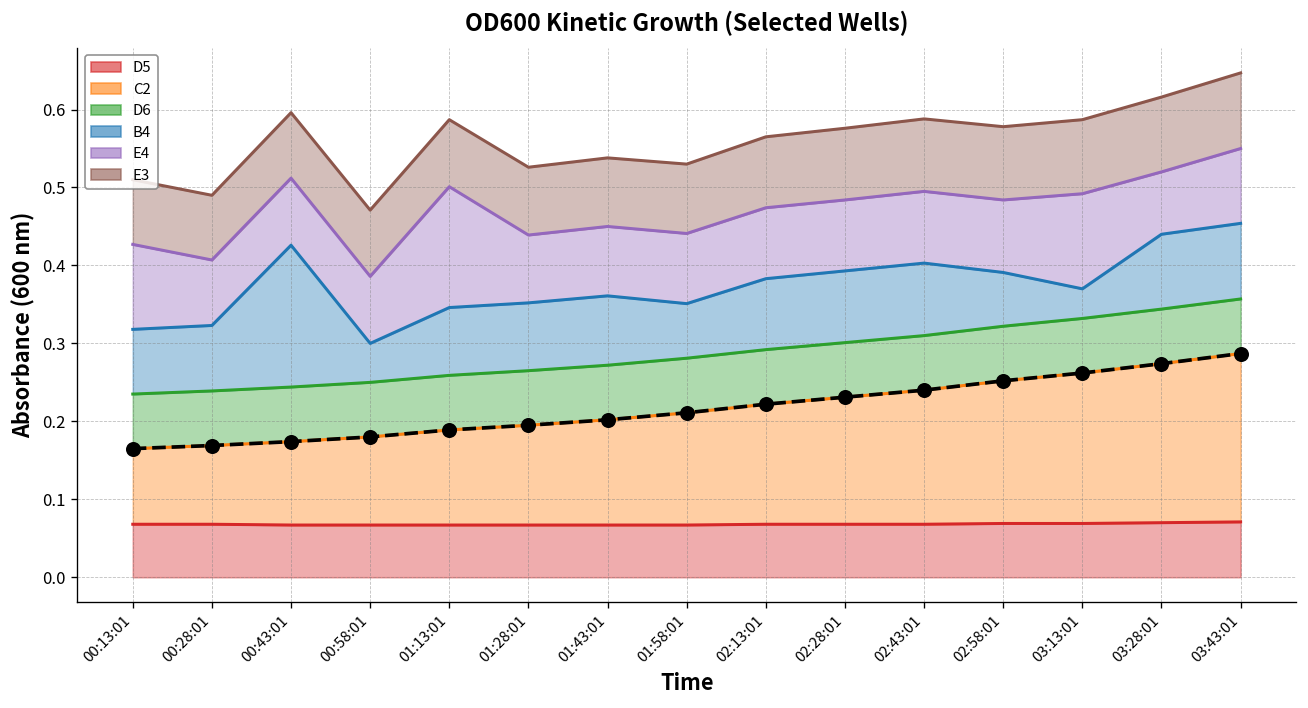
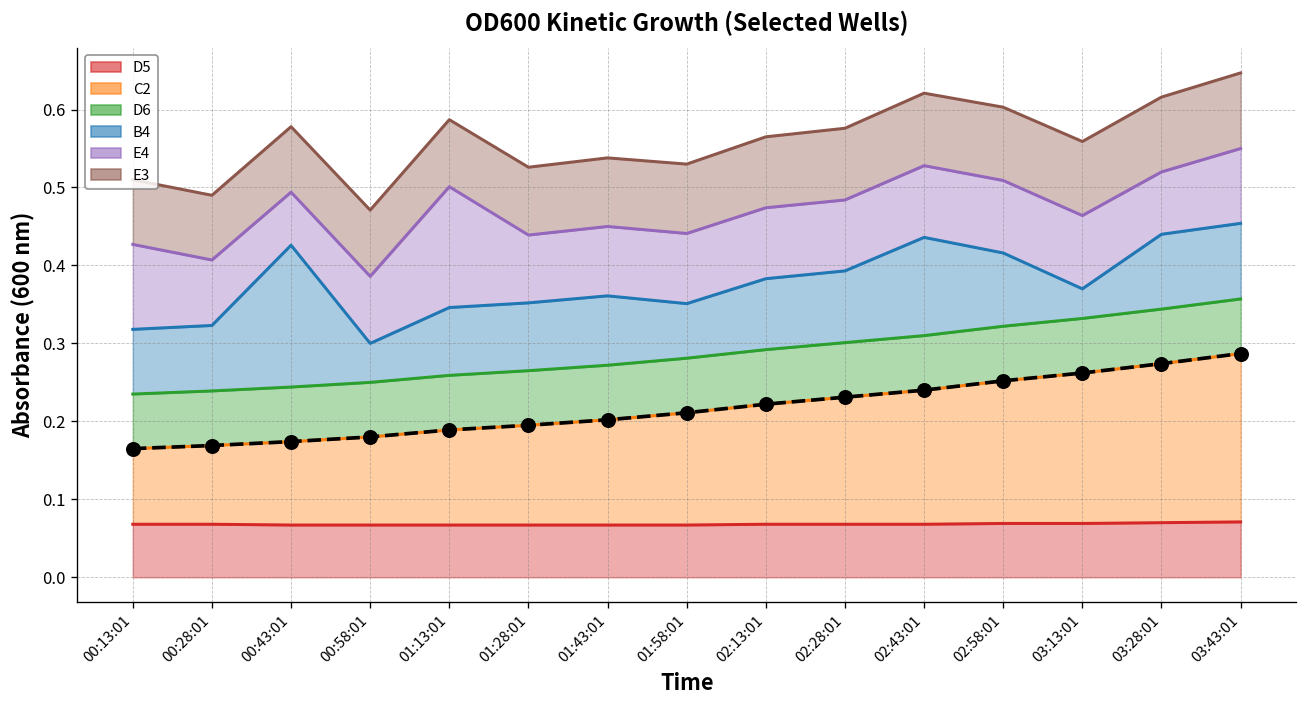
E4, 00:43:01: 0.09 -> 0.07
B4, 02:43:01: 0.09 -> 0.13
B4, 02:58:01: 0.07 -> 0.09
E4, 03:13:01: 0.12 -> 0.09
